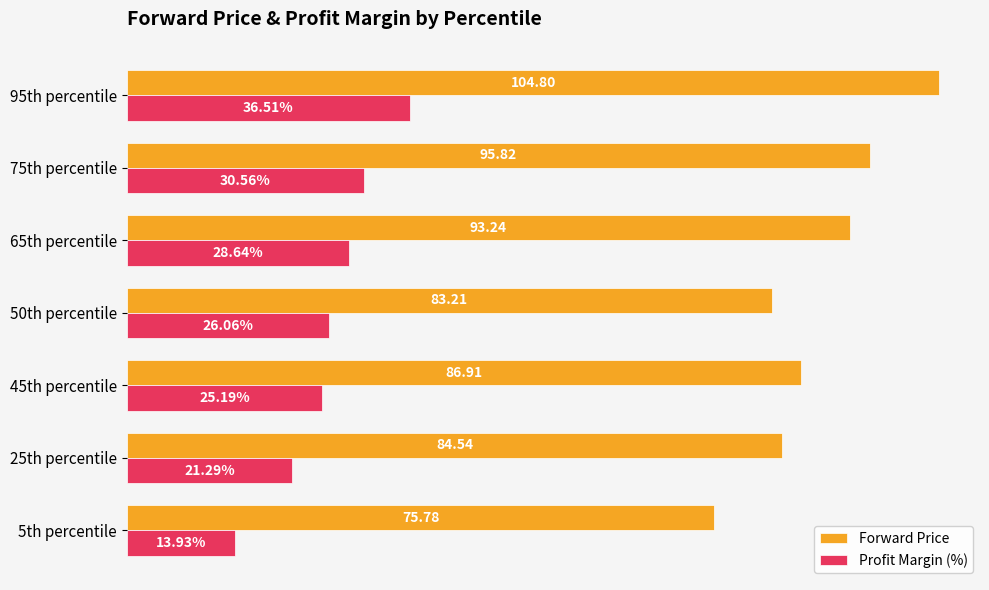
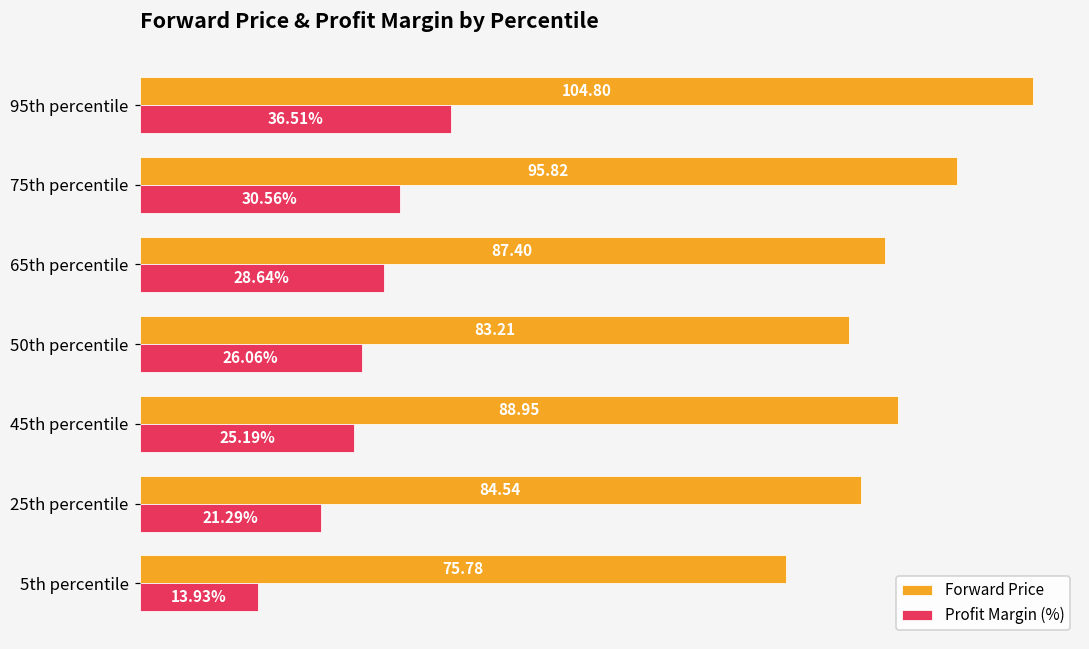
Forward Price, 65th percentile: 93.24 -> 87.40
Forward Price, 45th percentile: 86.91 -> 88.95
